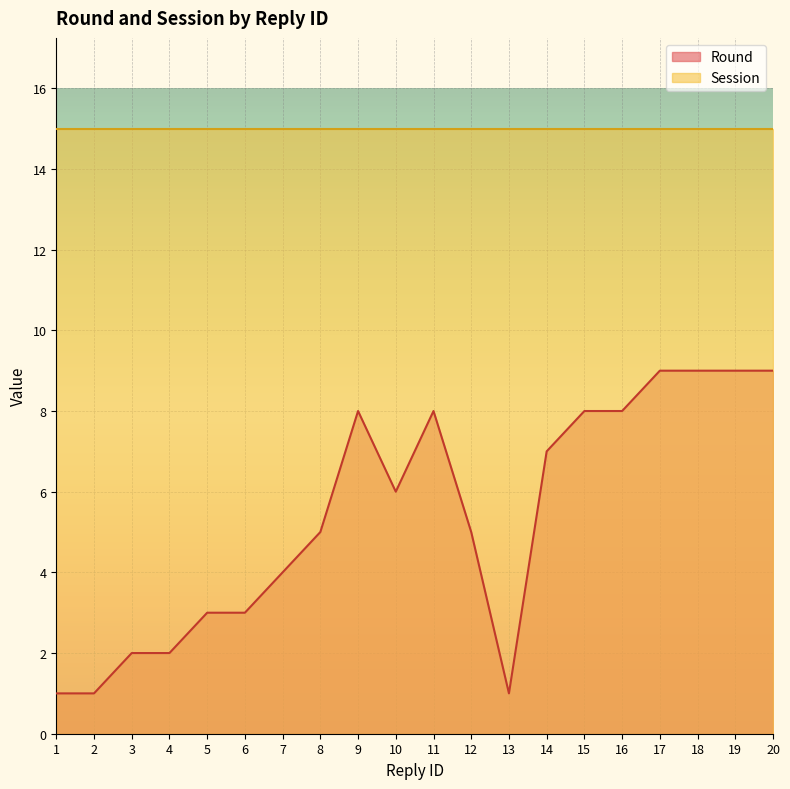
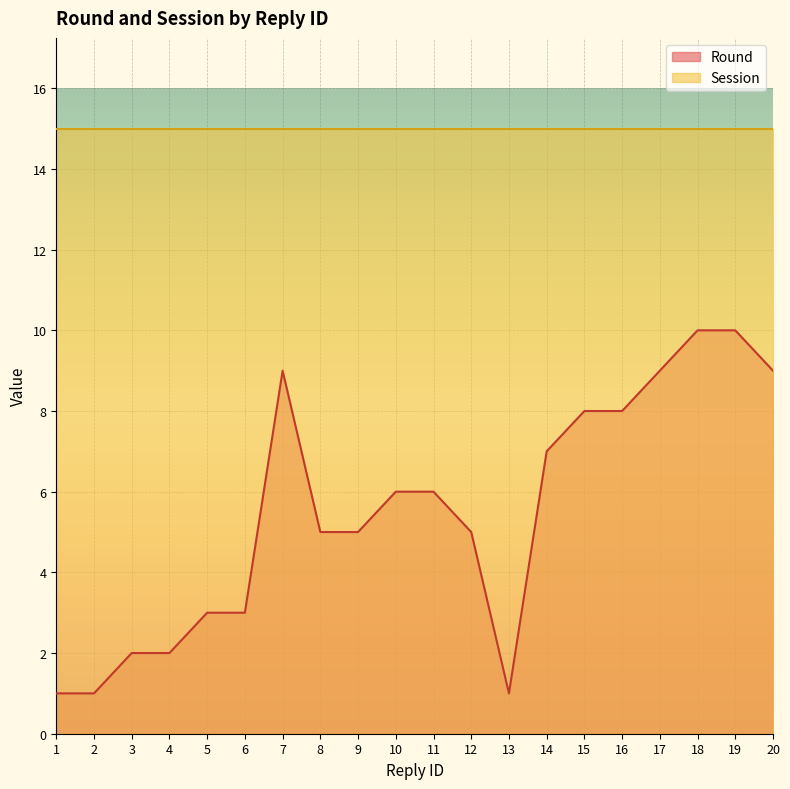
Round, 7: 4 -> 9
Round, 9: 8 -> 5
Round, 11: 8 -> 6
Round, 18: 9 -> 10
Round, 19: 9 -> 10
